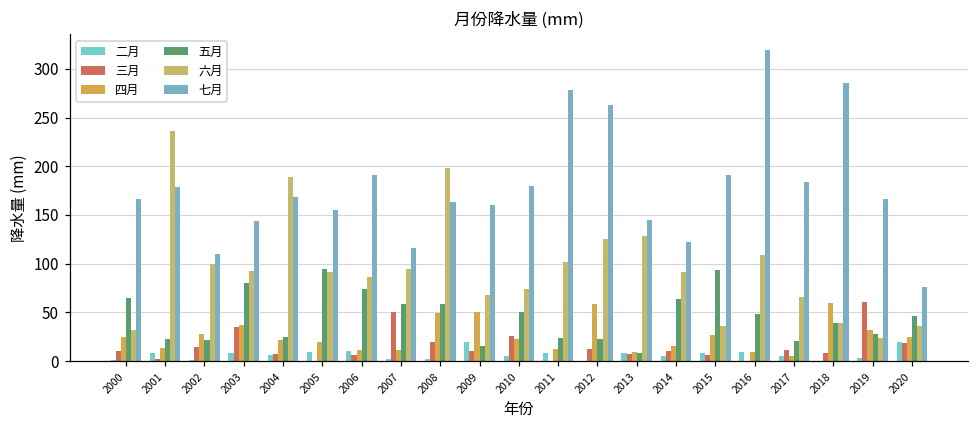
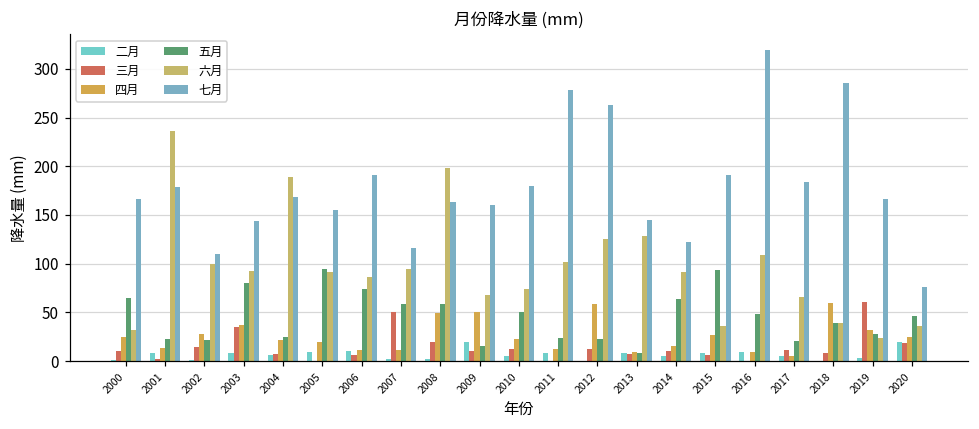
三月, 2010: 30 -> 10
